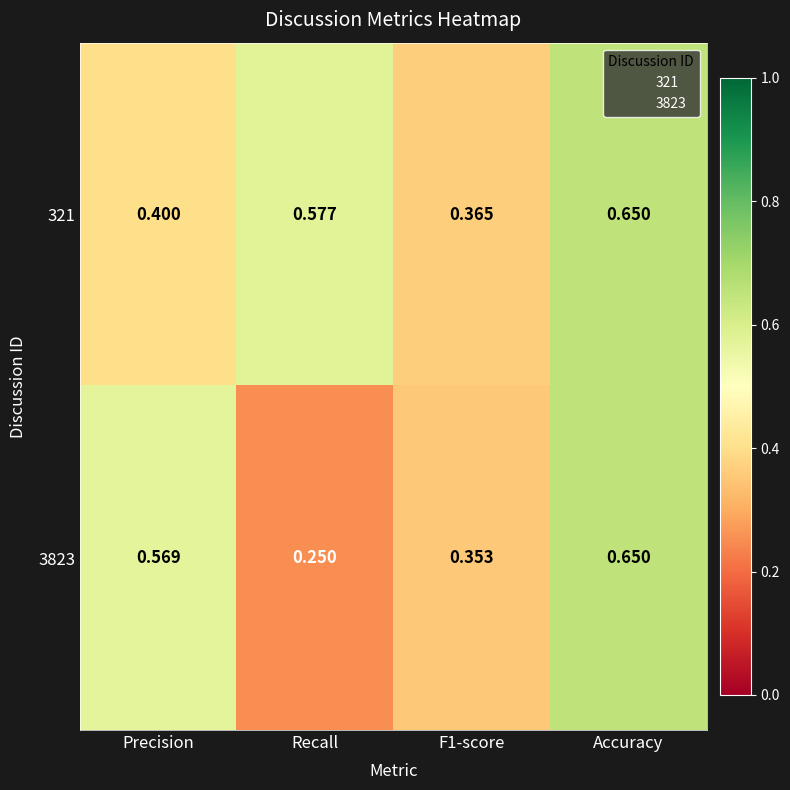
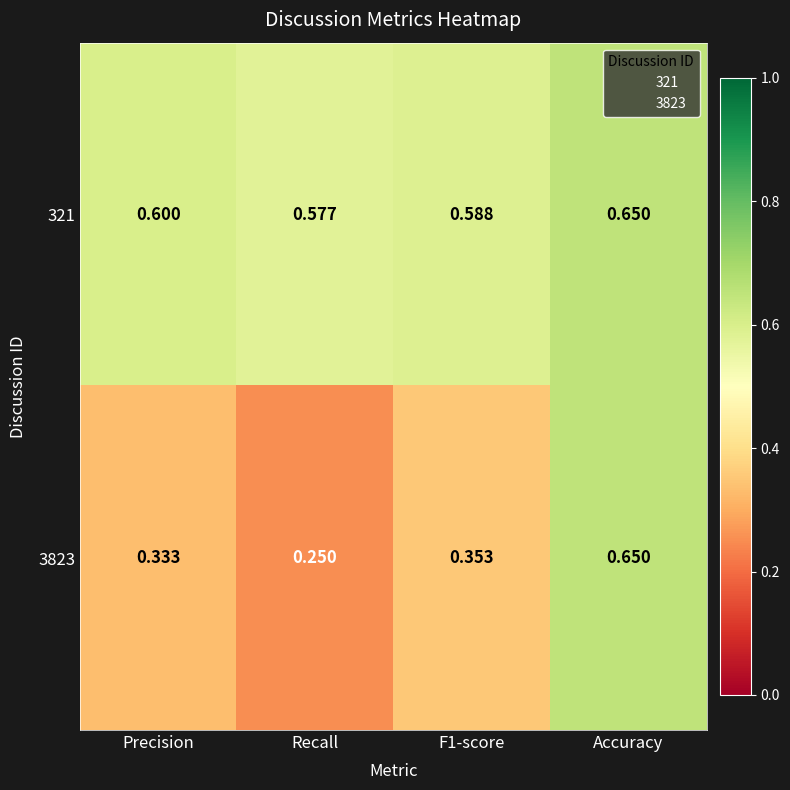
321, Precision: 0.400 -> 0.600
321, F1-score: 0.365 -> 0.588
3823, Precision: 0.569 -> 0.333
